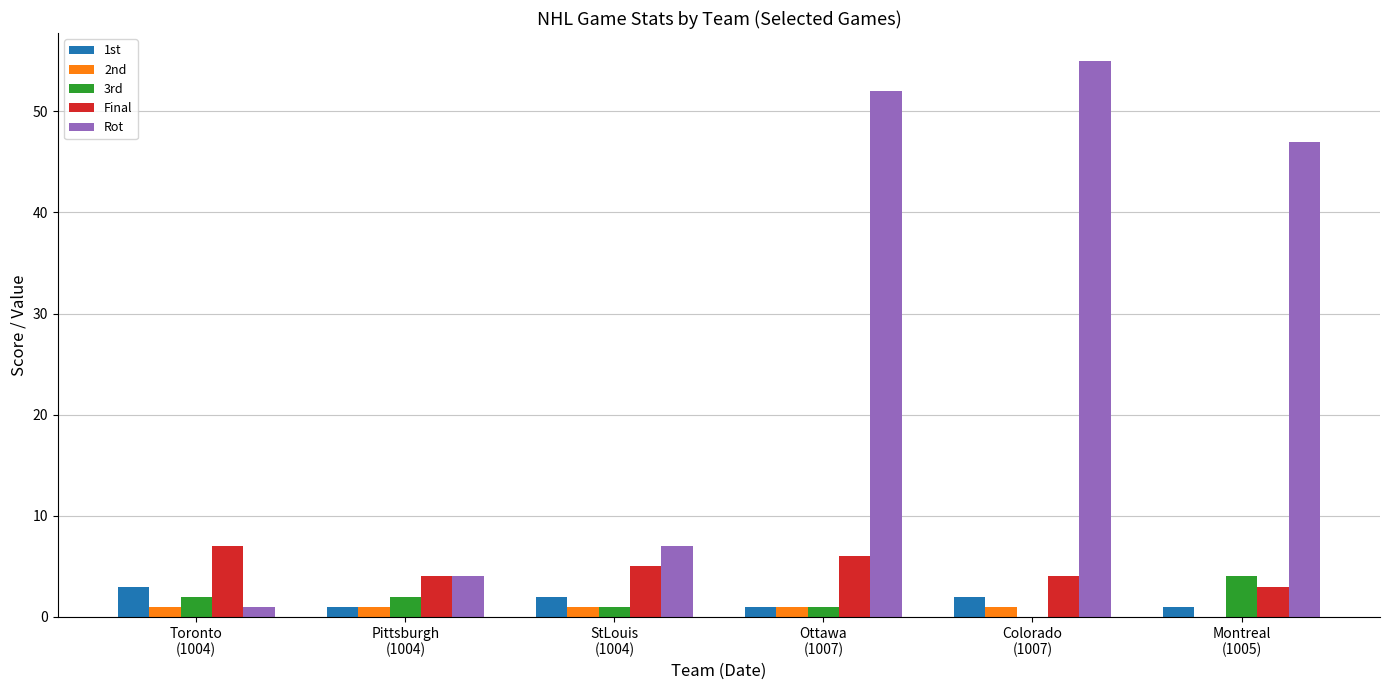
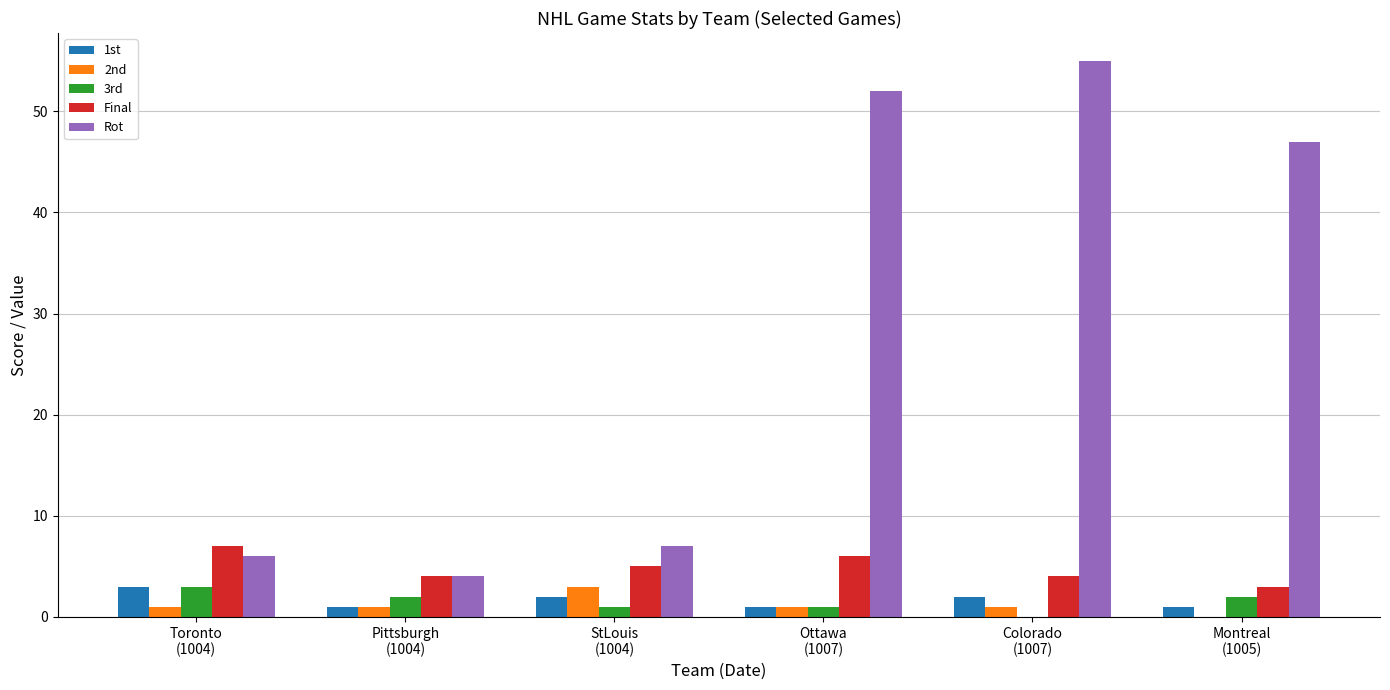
3rd, Toronto (1004): 2 -> 3
Rot, Toronto (1004): 1 -> 6
2nd, StLouis (1004): 1 -> 3
3rd, Montreal (1005): 4 -> 2
